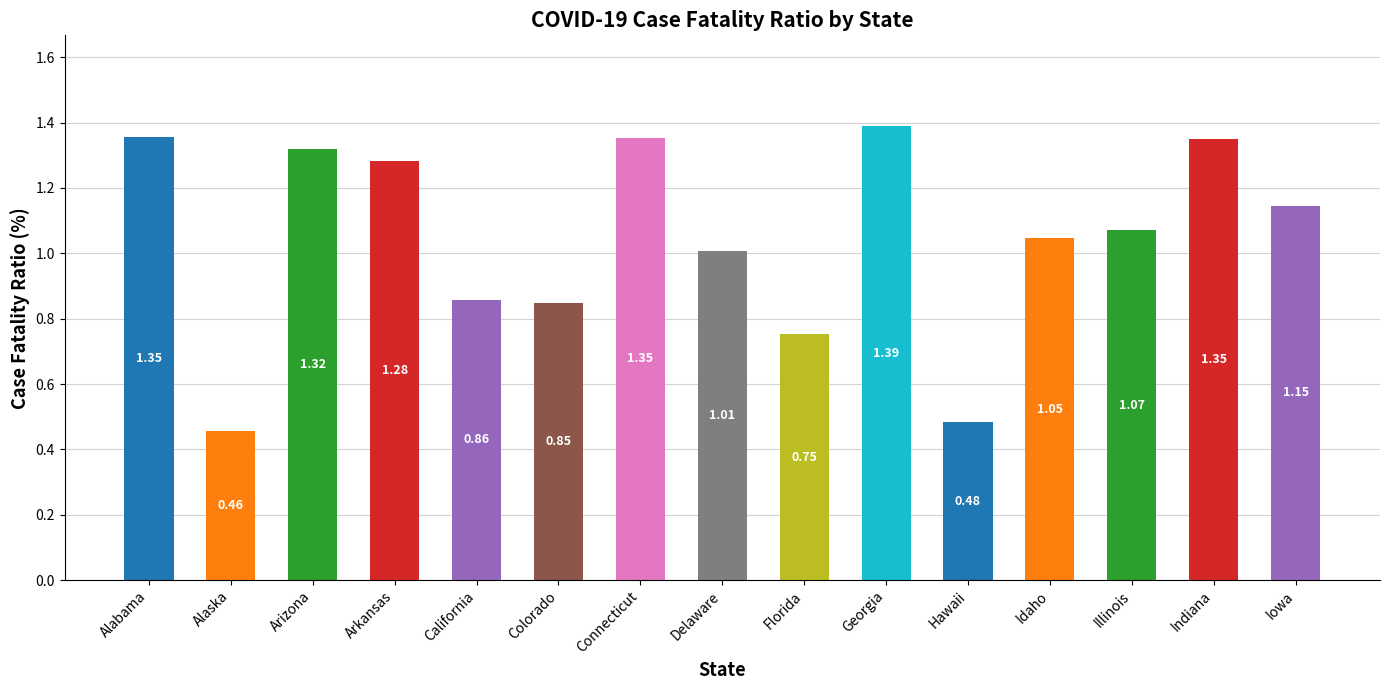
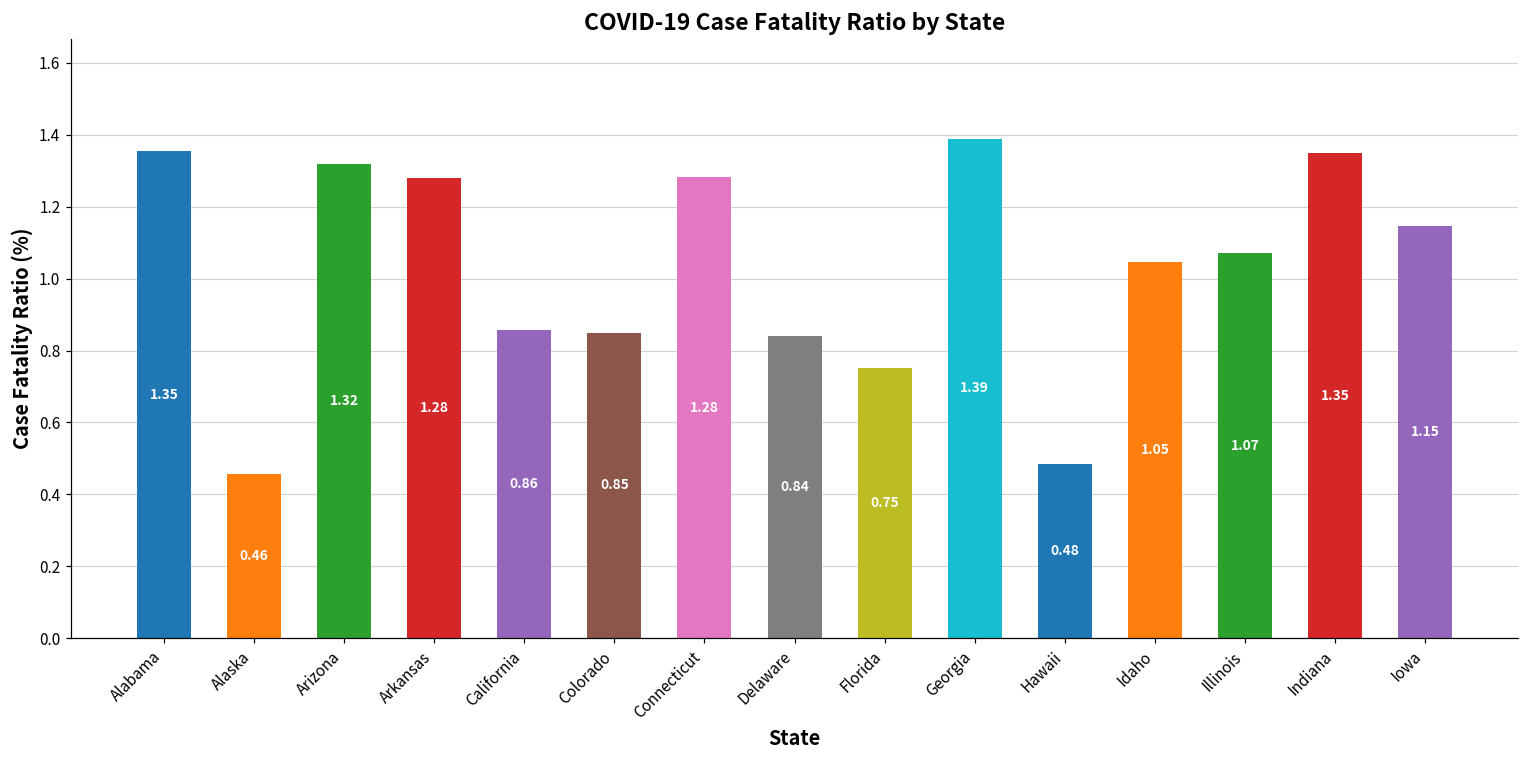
Connecticut: 1.35 -> 1.28
Delaware: 1.01 -> 0.84
